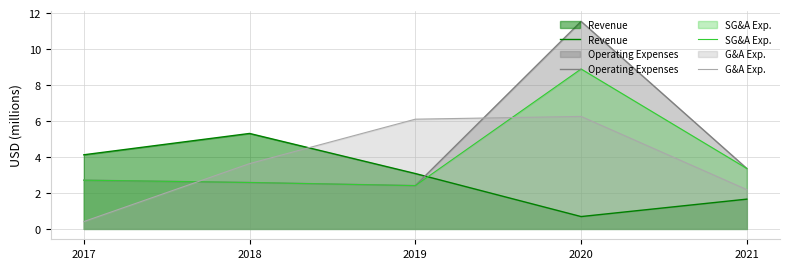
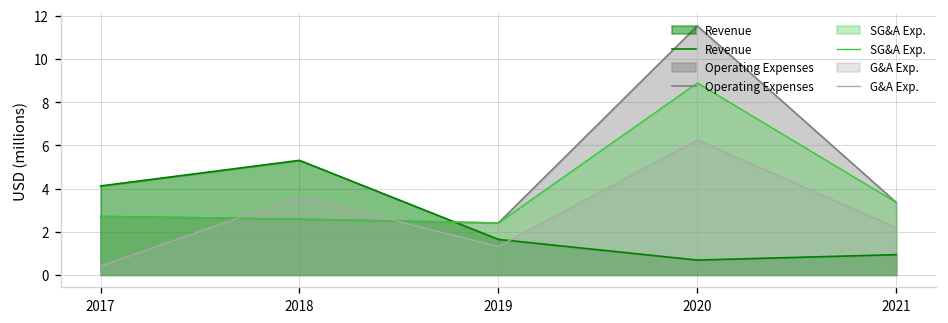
Revenue, 2019: 3.1 -> 1.6
G&A Exp., 2019: 6.1 -> 1.3
Revenue, 2021: 1.7 -> 0.9
